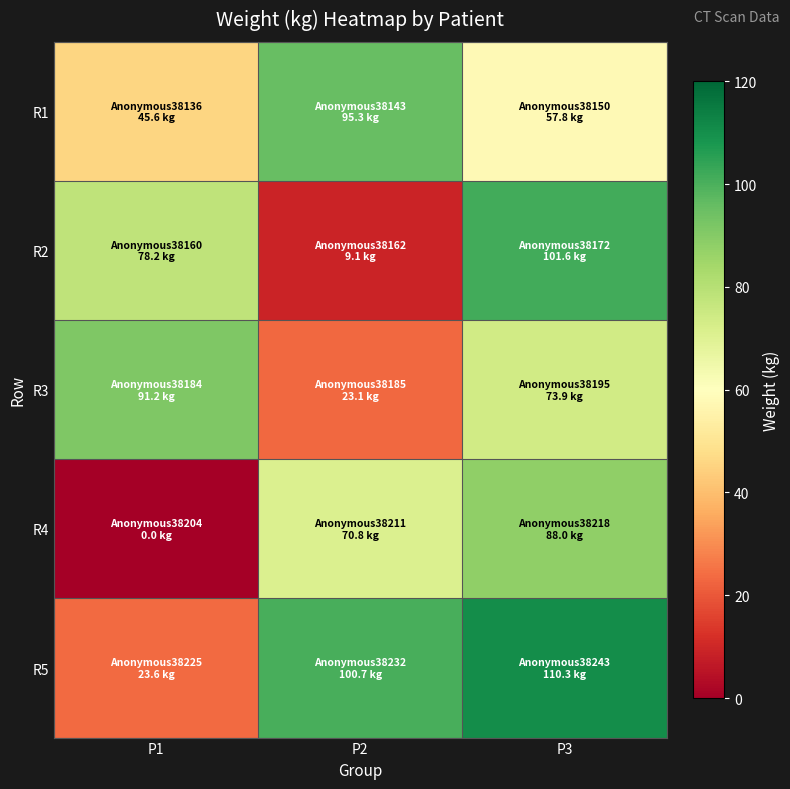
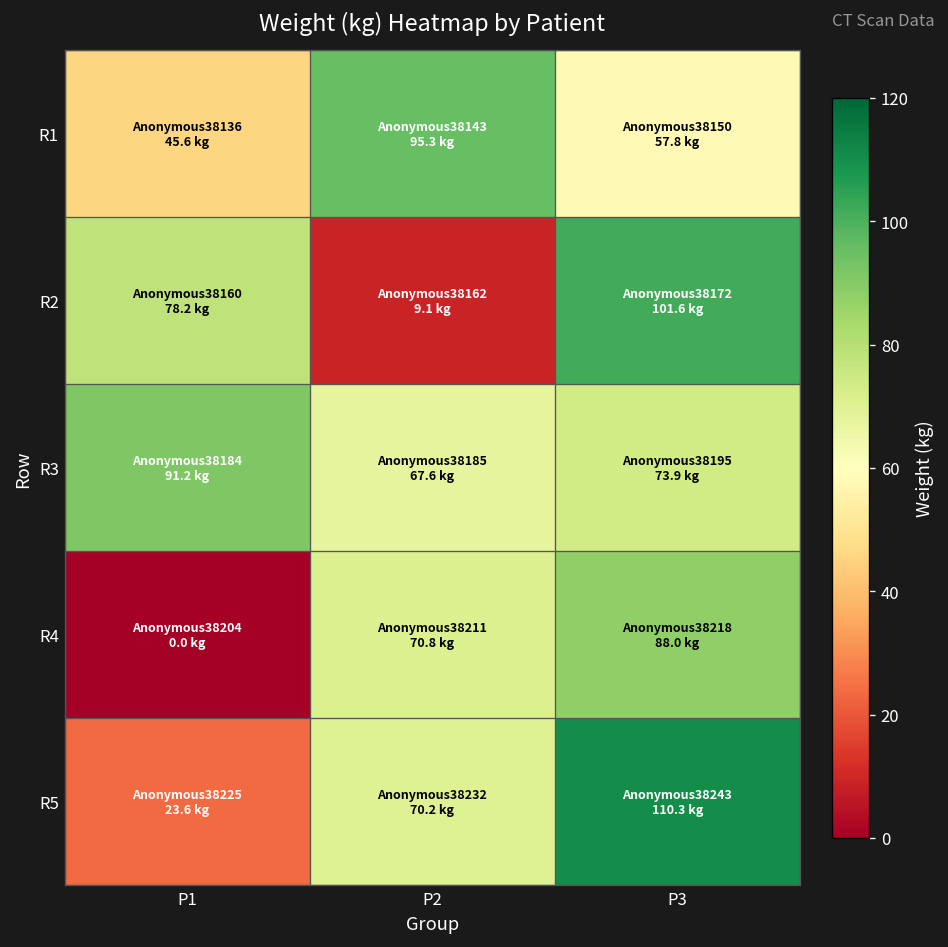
R3, P2: 23.1 -> 67.6
R5, P2: 100.7 -> 70.2
